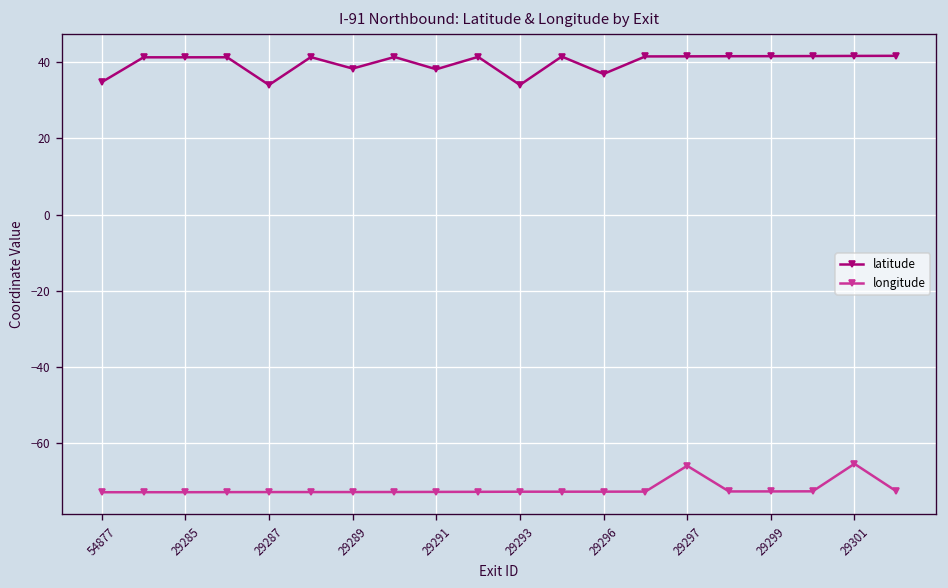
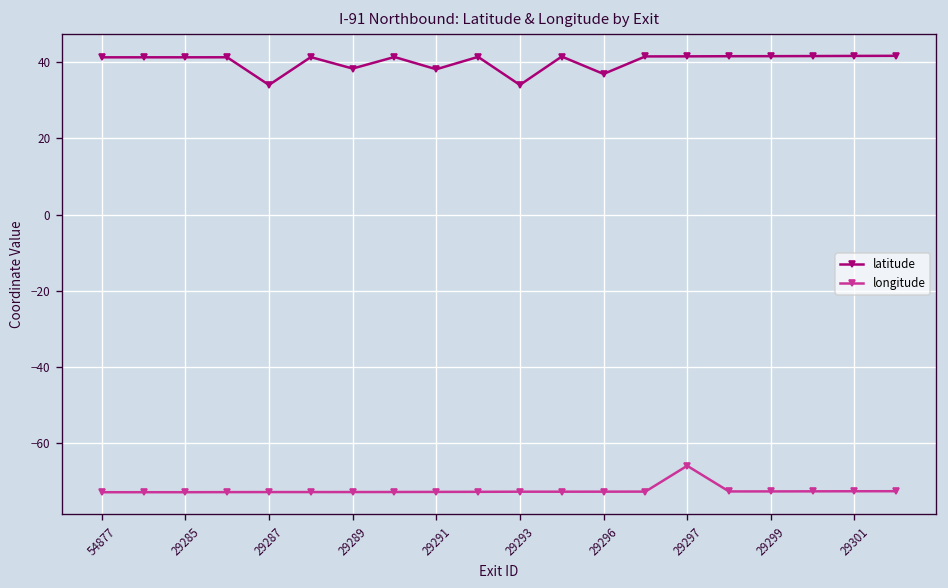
latitude, 54877: 35 -> 41
longitude, 29301: -65 -> -73
